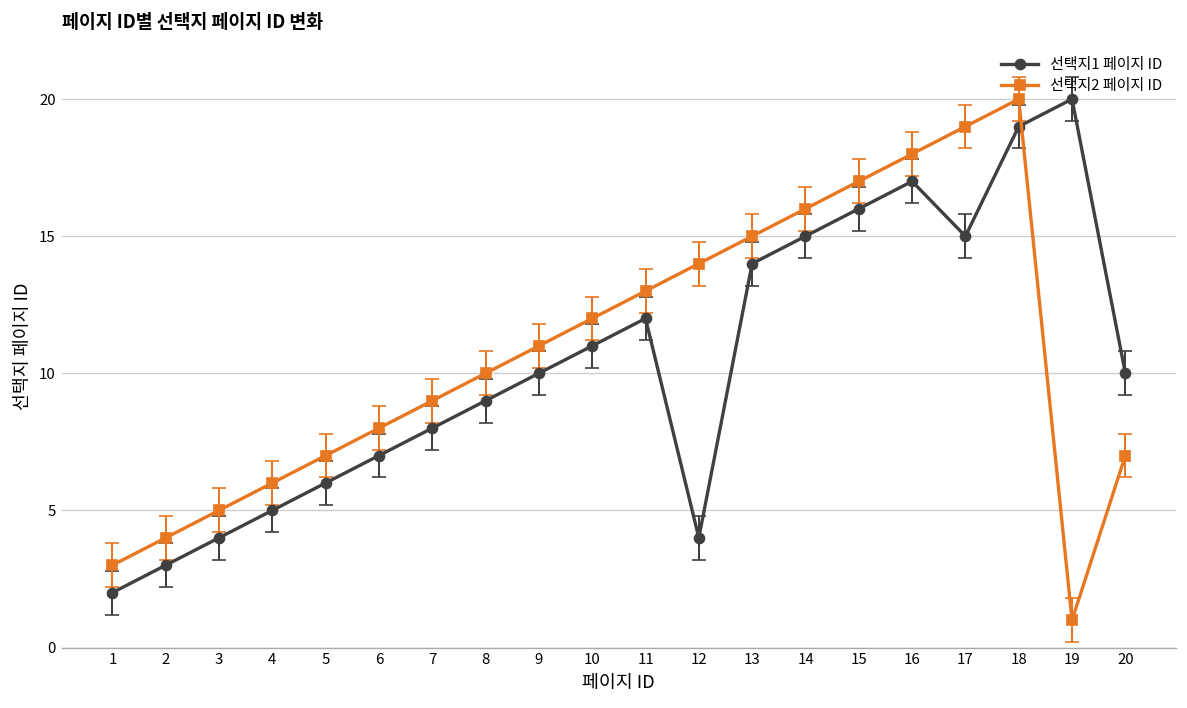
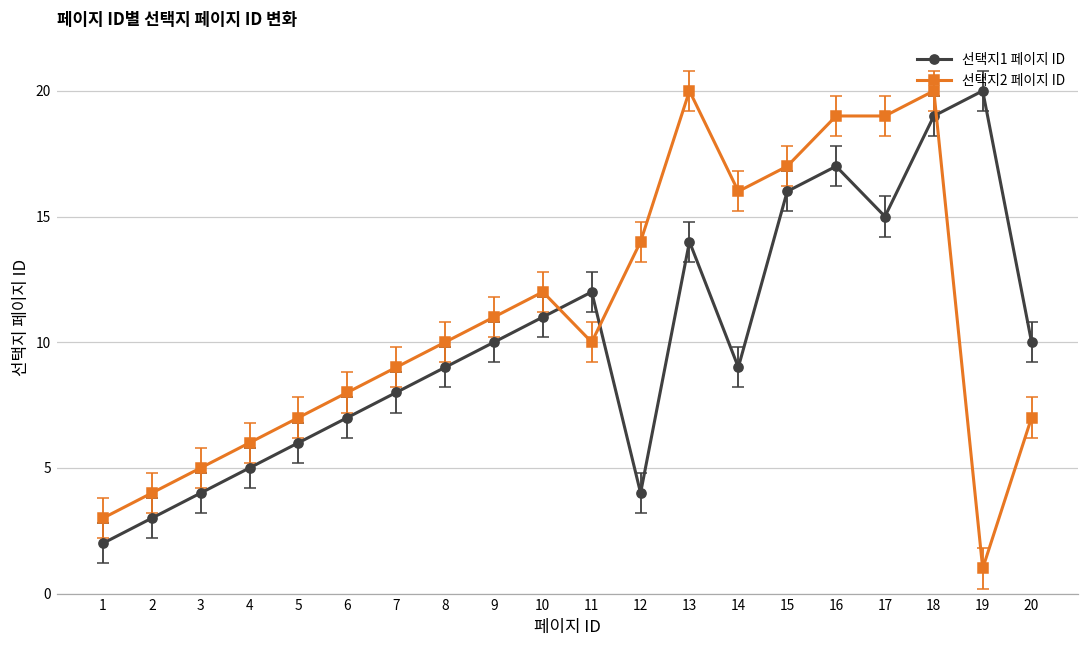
선택지2 페이지 ID, 11: 13 -> 10
선택지2 페이지 ID, 13: 15 -> 20
선택지1 페이지 ID, 14: 15 -> 9
선택지2 페이지 ID, 16: 18 -> 19
